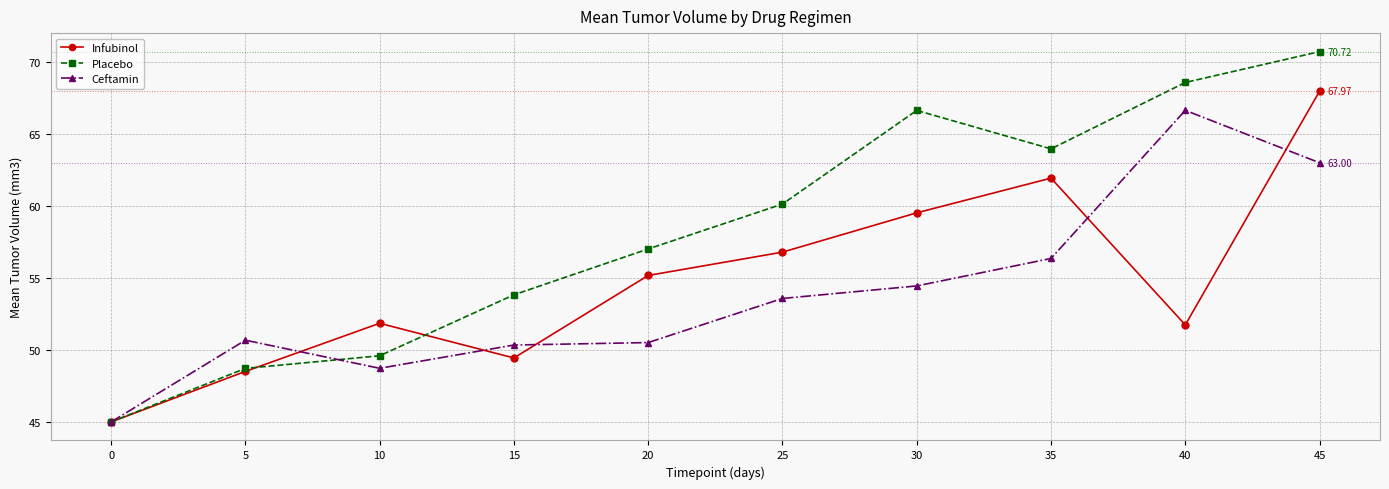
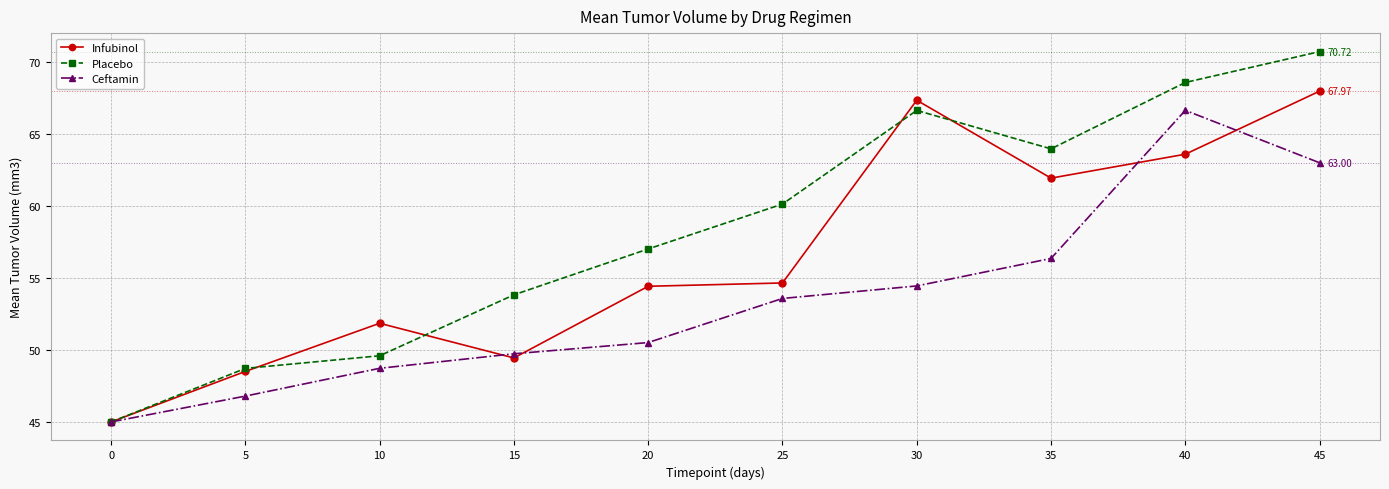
Ceftamin, 5: 50.7 -> 46.8
Ceftamin, 15: 50.3 -> 49.7
Infubinol, 20: 55.2 -> 54.4
Infubinol, 25: 56.8 -> 54.7
Infubinol, 30: 59.5 -> 67.3
Infubinol, 40: 51.7 -> 63.6
